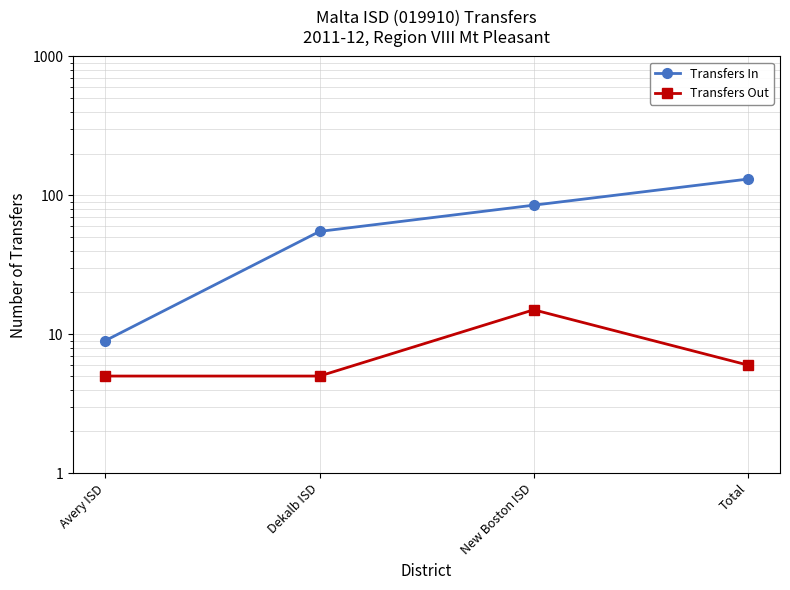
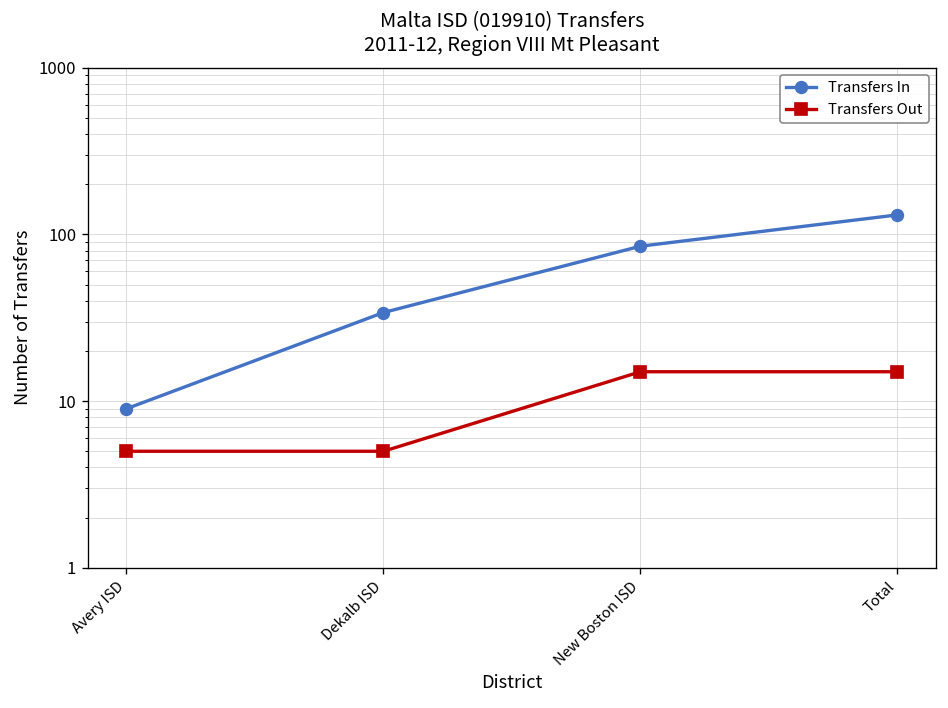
Transfers In, Dekalb ISD: 55 -> 34
Transfers Out, Total: 6 -> 15
